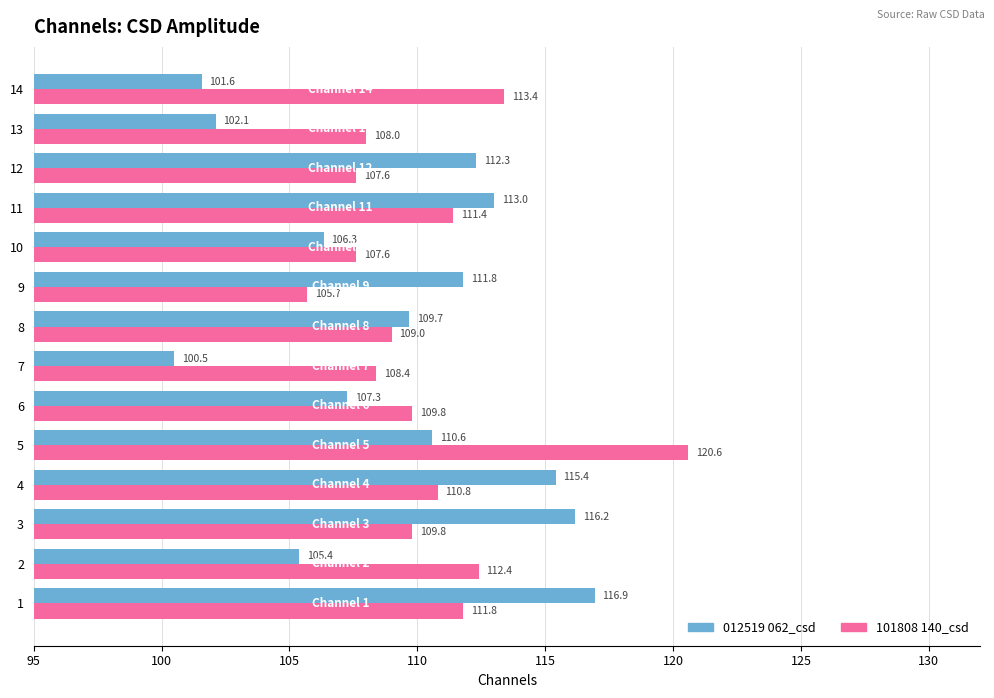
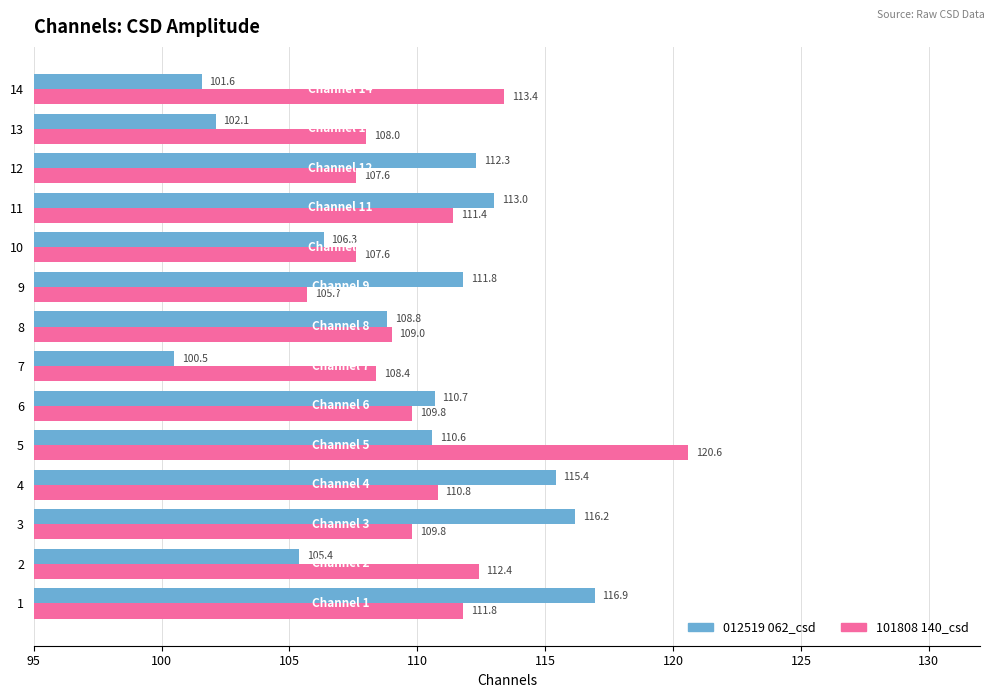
012519 062_csd, 8: 109.7 -> 108.8
012519 062_csd, 6: 107.3 -> 110.7
